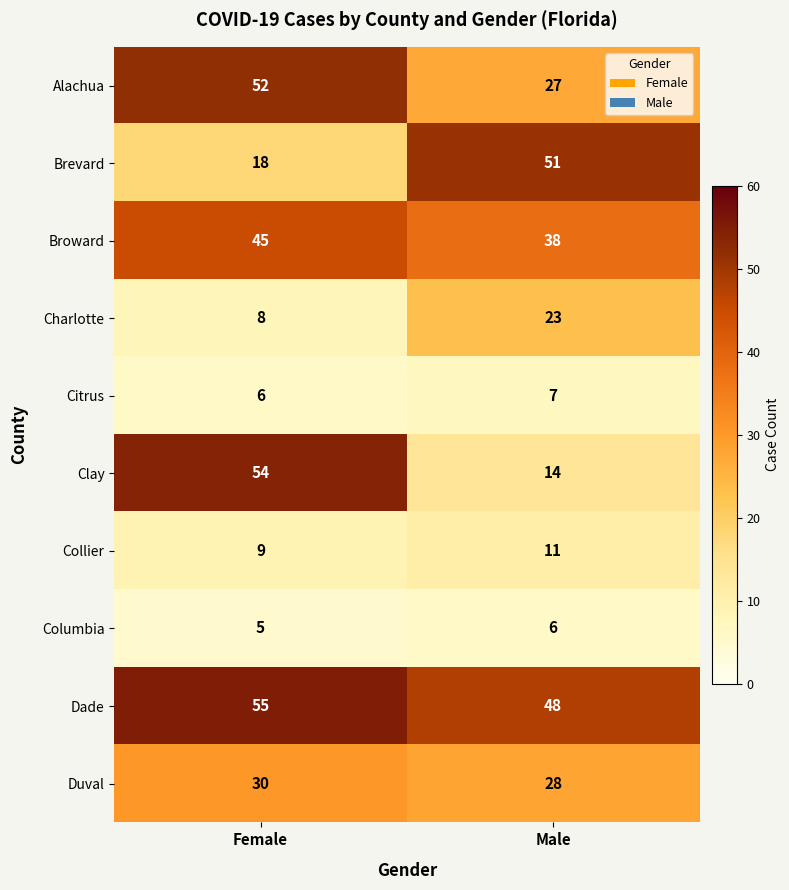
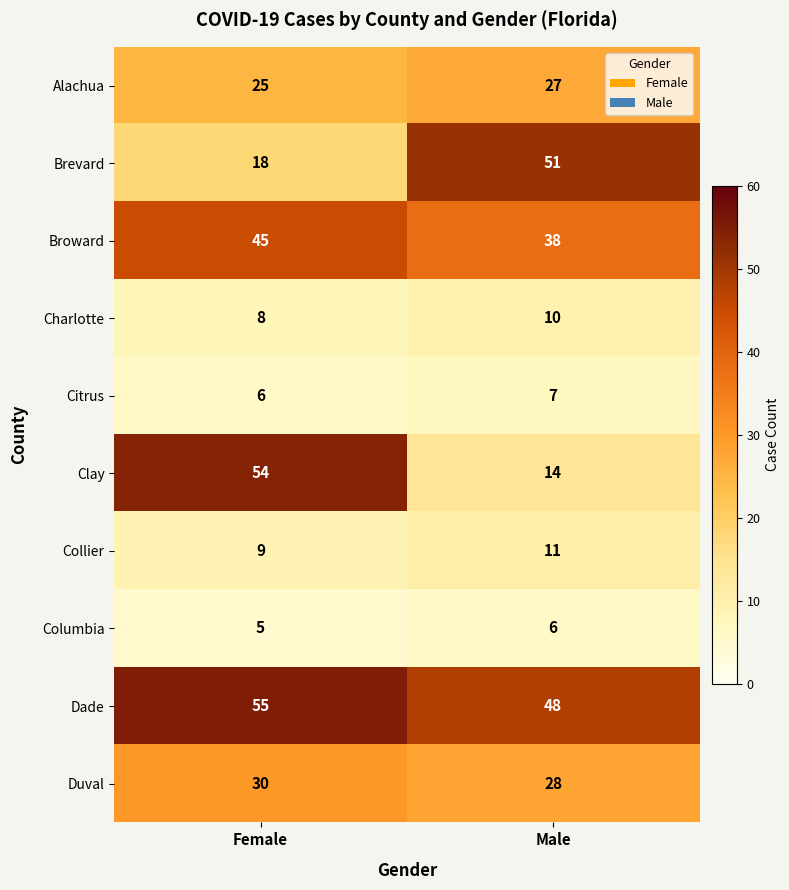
Alachua, Female: 52 -> 25
Charlotte, Male: 23 -> 10
